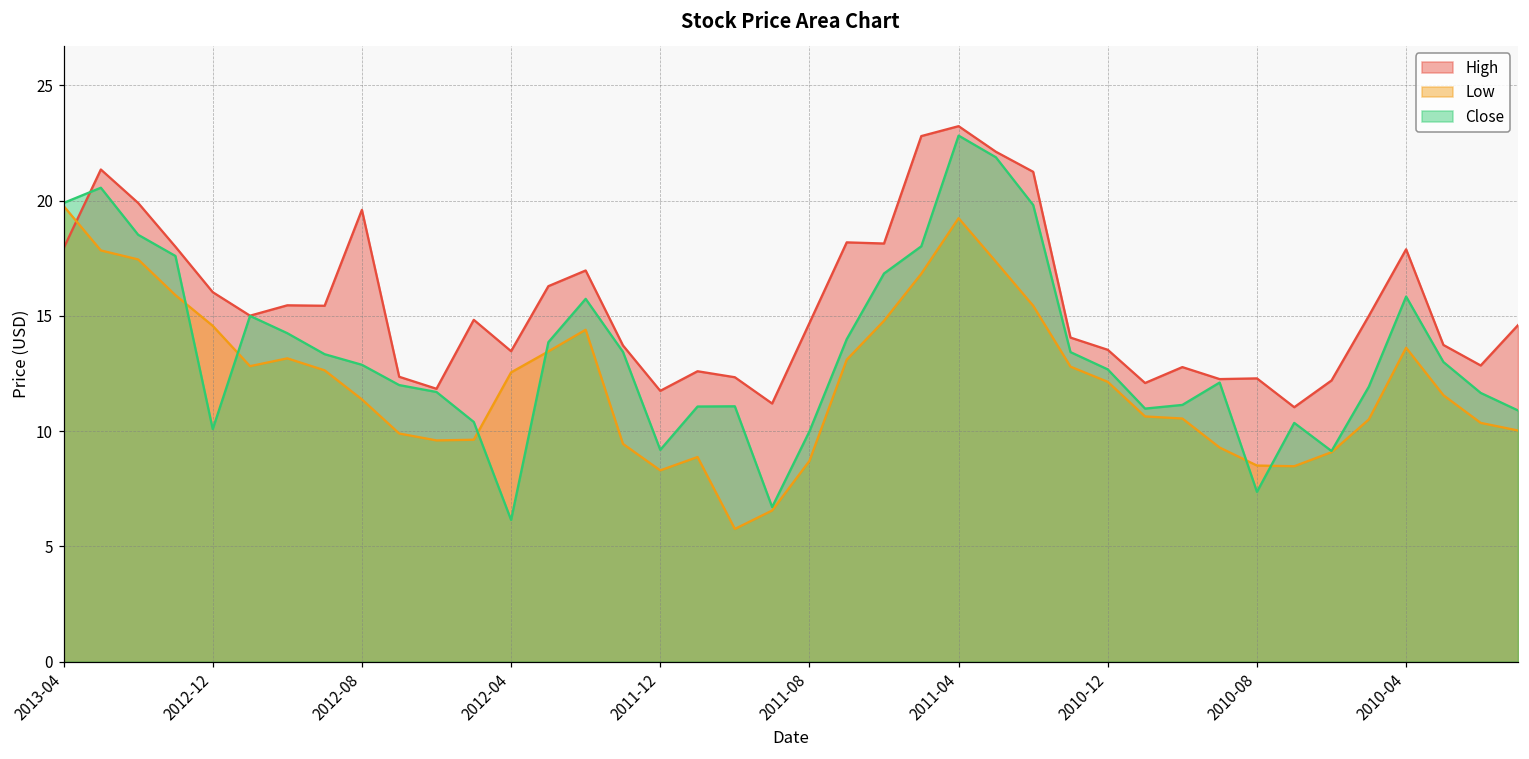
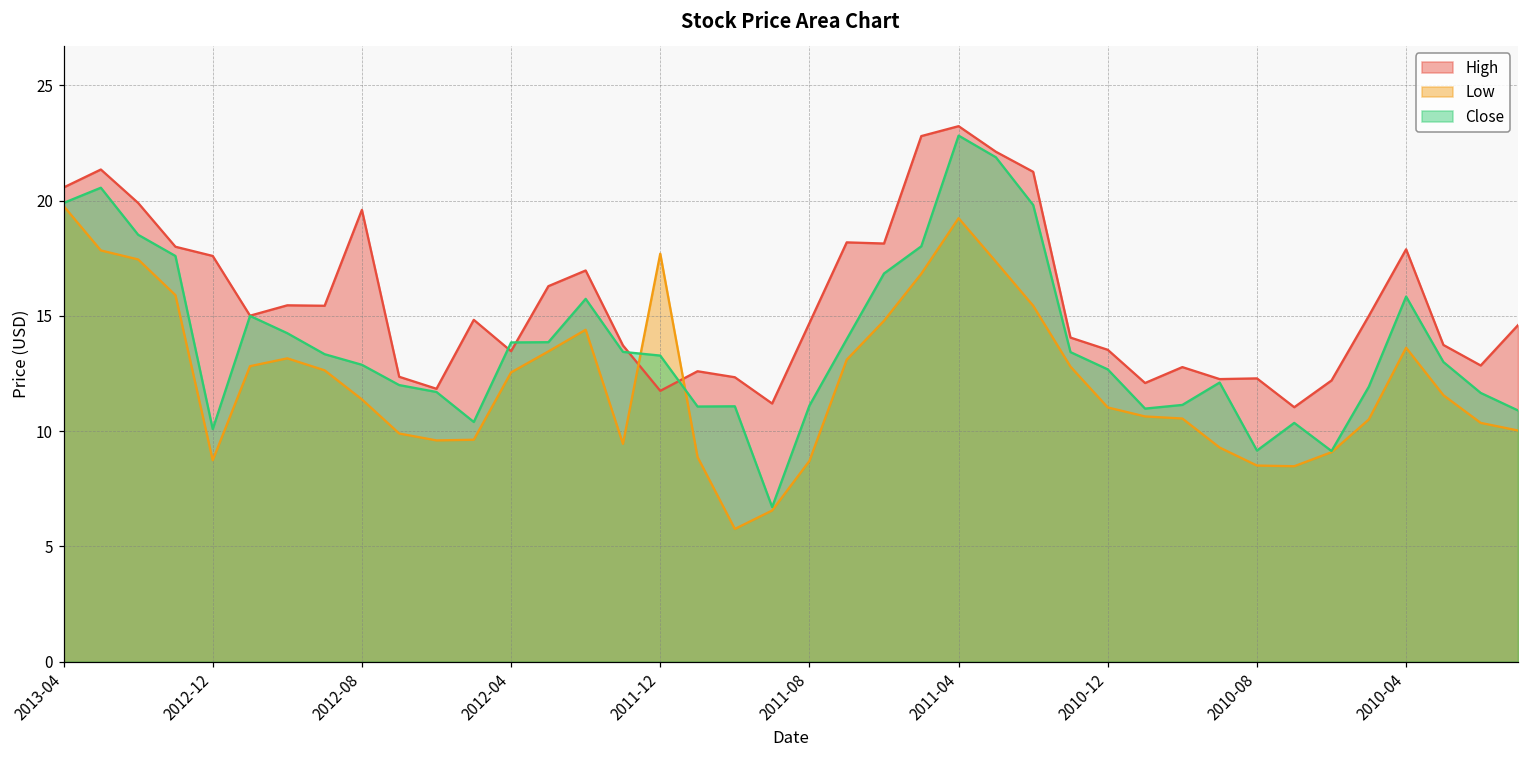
High, 2013-04: 17.9 -> 20.6
High, 2012-12: 16.0 -> 17.6
Low, 2012-12: 14.6 -> 8.7
Close, 2012-04: 6.2 -> 13.9
Low, 2011-12: 8.3 -> 17.7
Close, 2011-12: 9.2 -> 13.3
Close, 2011-08: 10.0 -> 11.1
Low, 2010-12: 12.1 -> 11.0
Close, 2010-08: 7.4 -> 9.2
